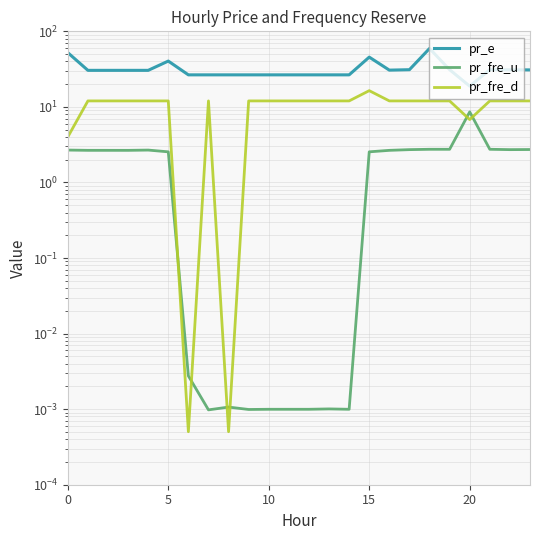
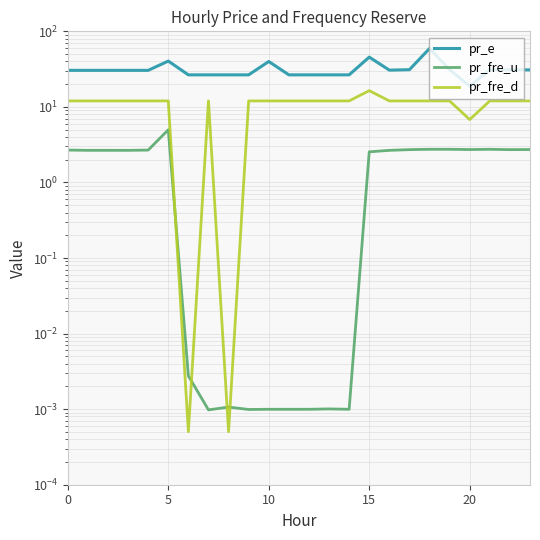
pr_e, 0: 50 -> 30
pr_fre_d, 0: 4 -> 12
pr_fre_u, 5: 2.5 -> 5
pr_e, 10: 27 -> 40
pr_fre_u, 20: 9 -> 2.7
